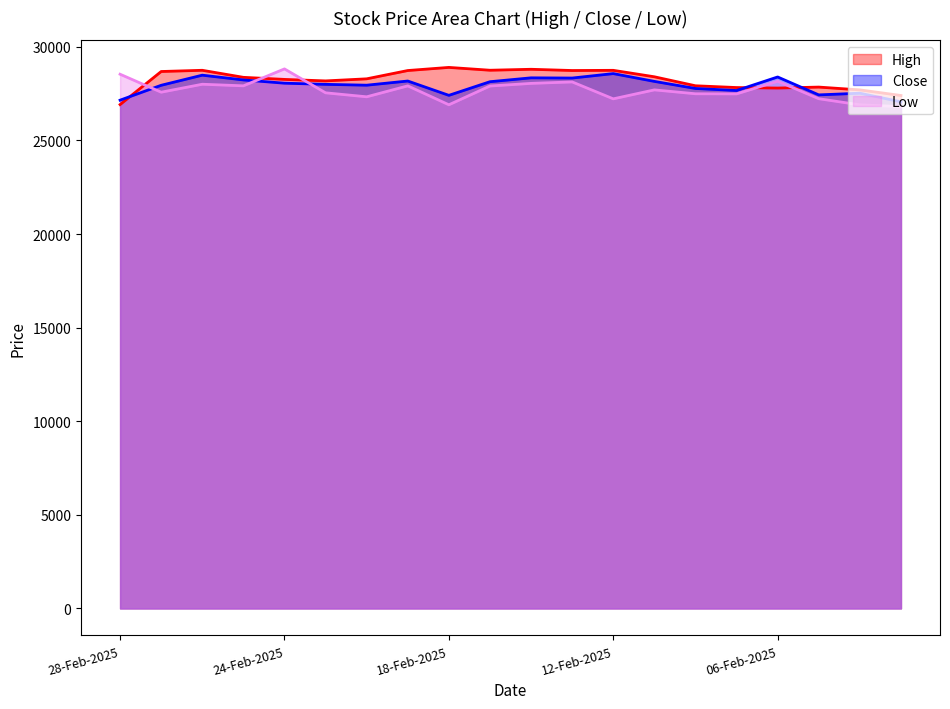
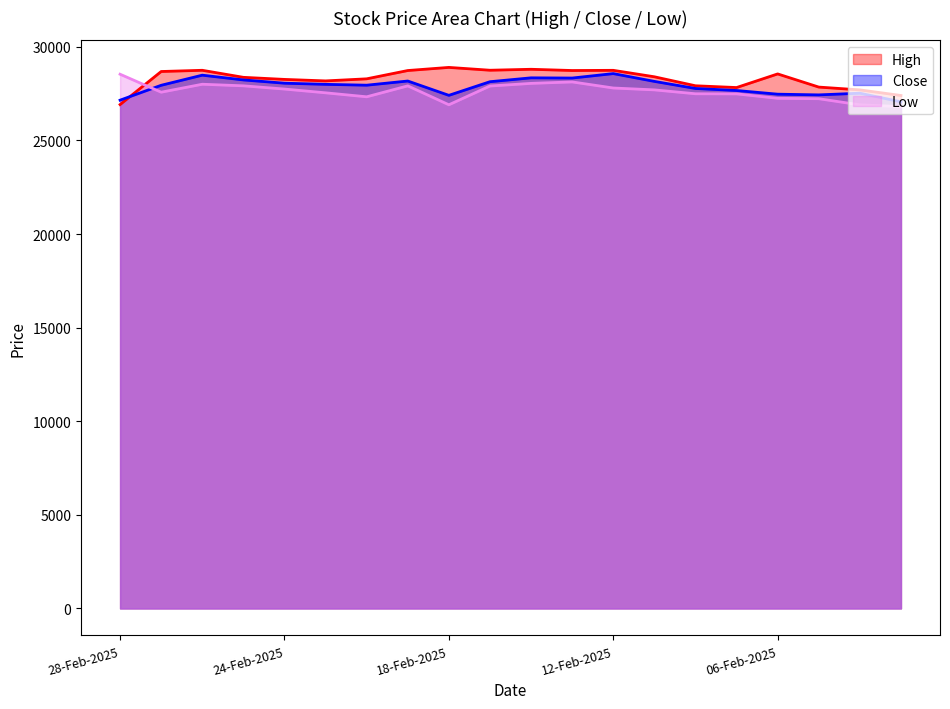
Low, 24-Feb-2025: 28800 -> 27700
Low, 12-Feb-2025: 27200 -> 27800
High, 06-Feb-2025: 27800 -> 28600
Close, 06-Feb-2025: 28400 -> 27500
Low, 06-Feb-2025: 28200 -> 27300
